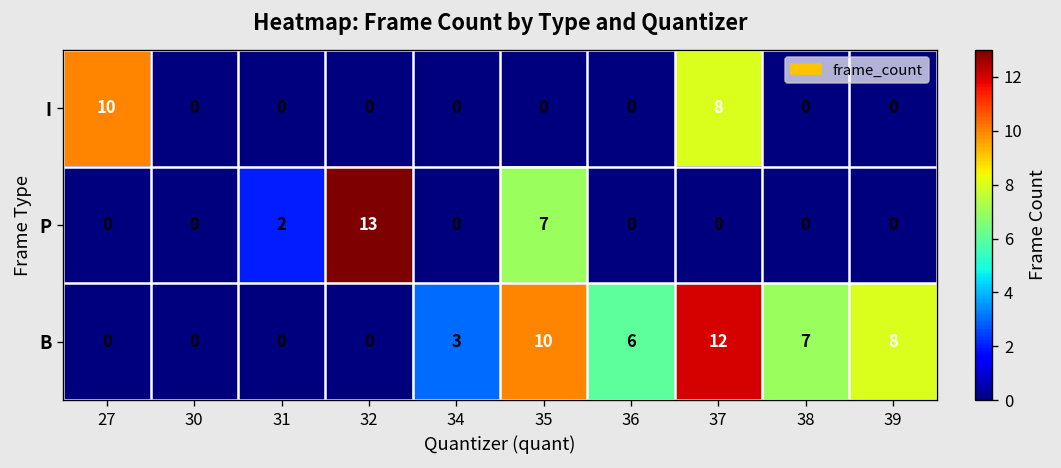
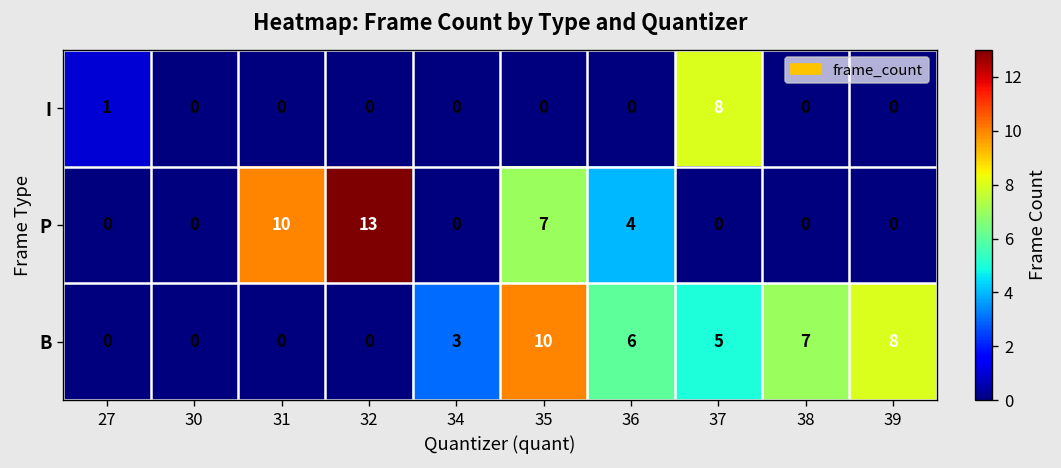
I, 27: 10 -> 1
P, 31: 2 -> 10
P, 36: 0 -> 4
B, 37: 12 -> 5
